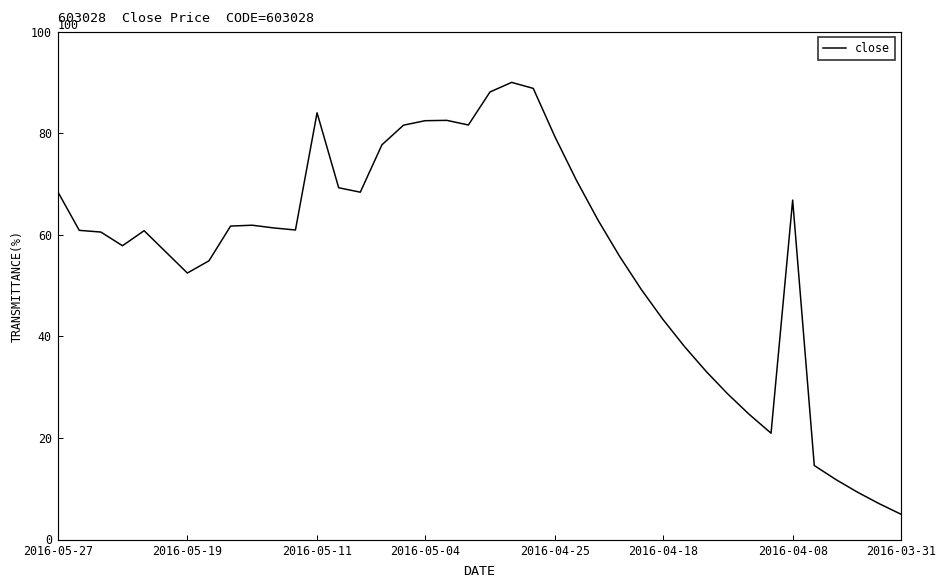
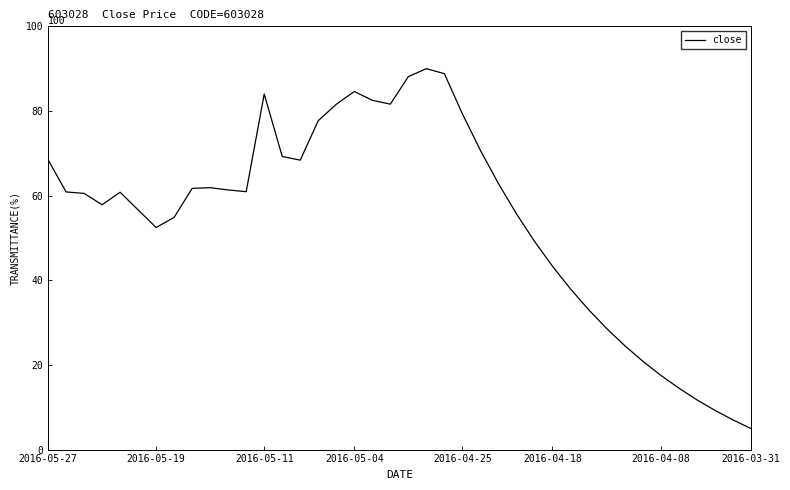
2016-05-04: 82 -> 85
2016-04-08: 67 -> 18
